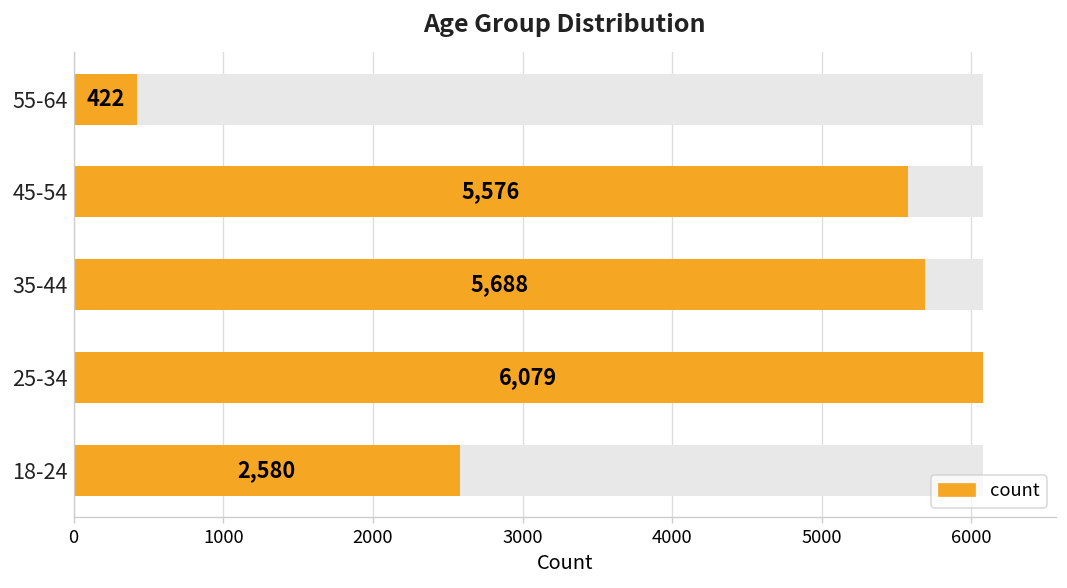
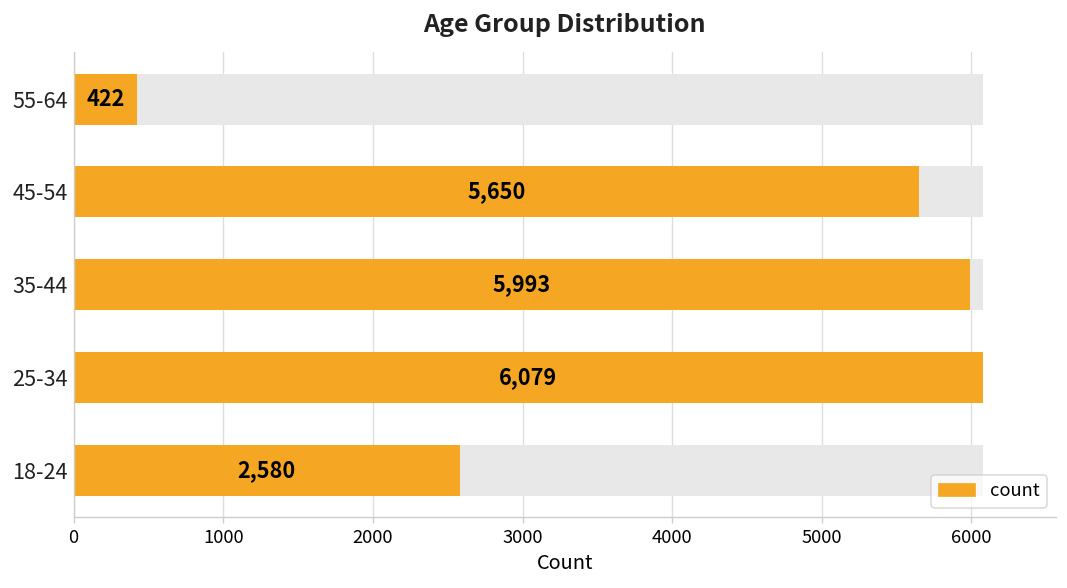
count, 45-54: 5,576 -> 5,650
count, 35-44: 5,688 -> 5,993
